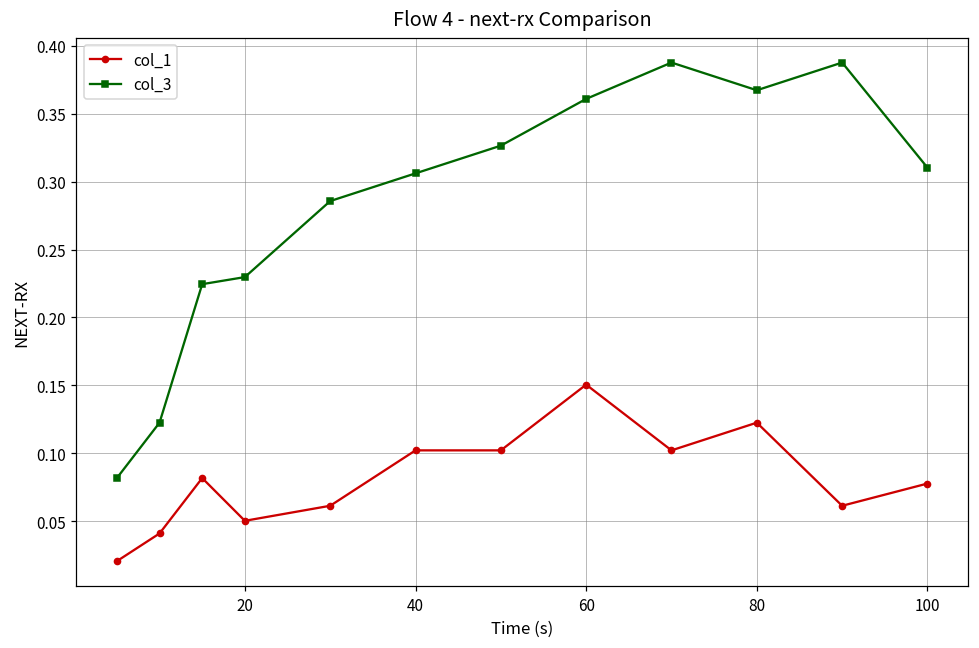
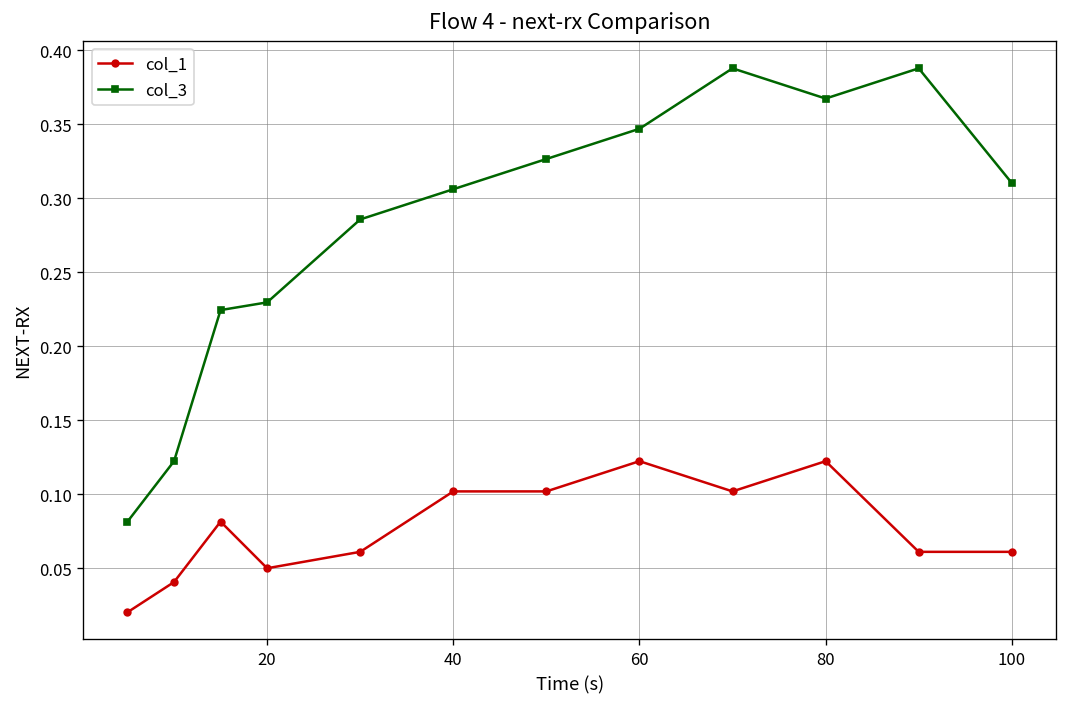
col_1, 60: 0.150 -> 0.122
col_3, 60: 0.361 -> 0.347
col_1, 100: 0.078 -> 0.061
